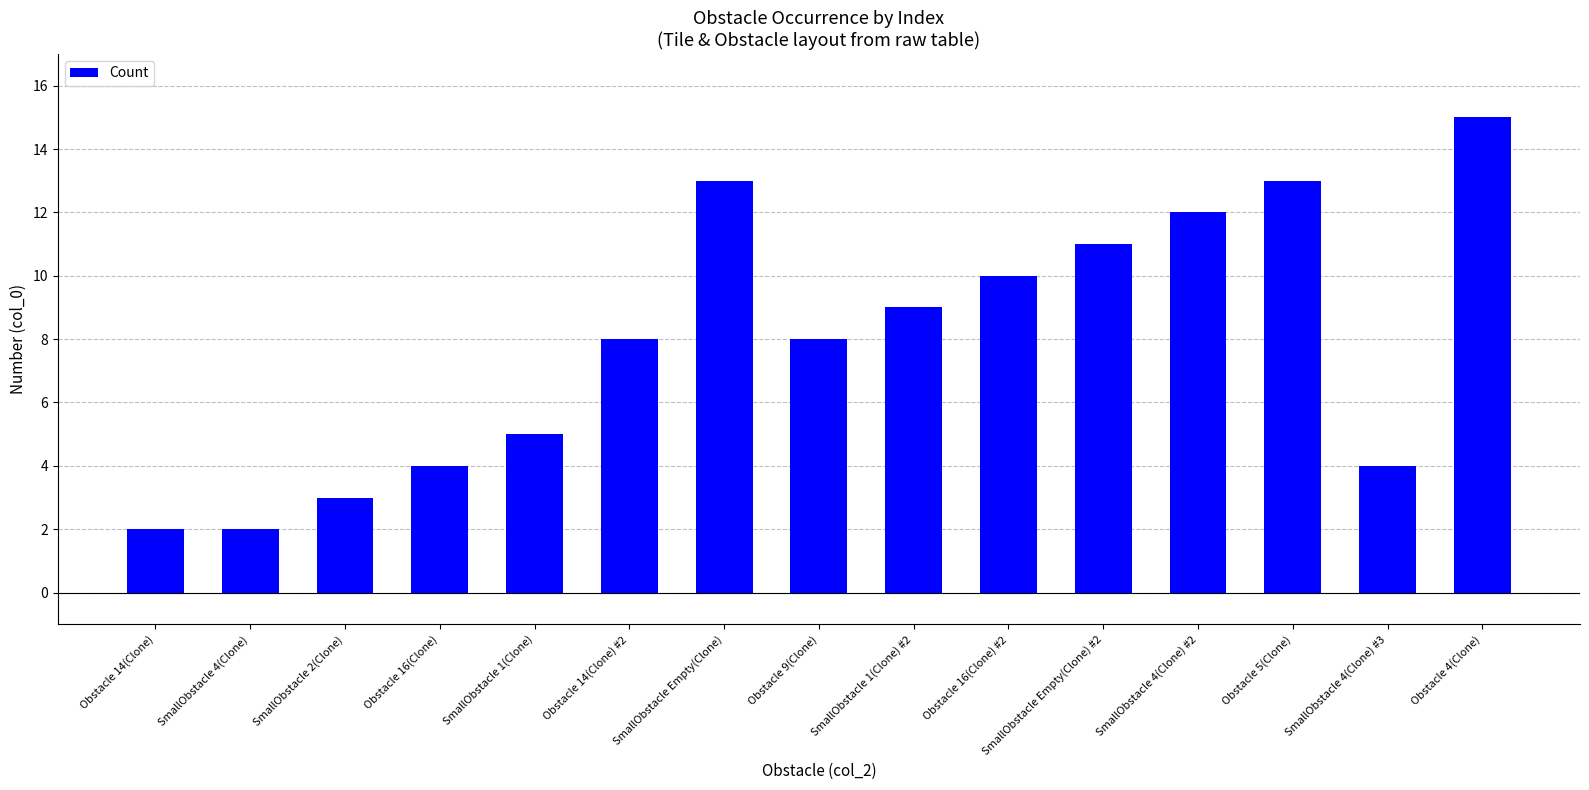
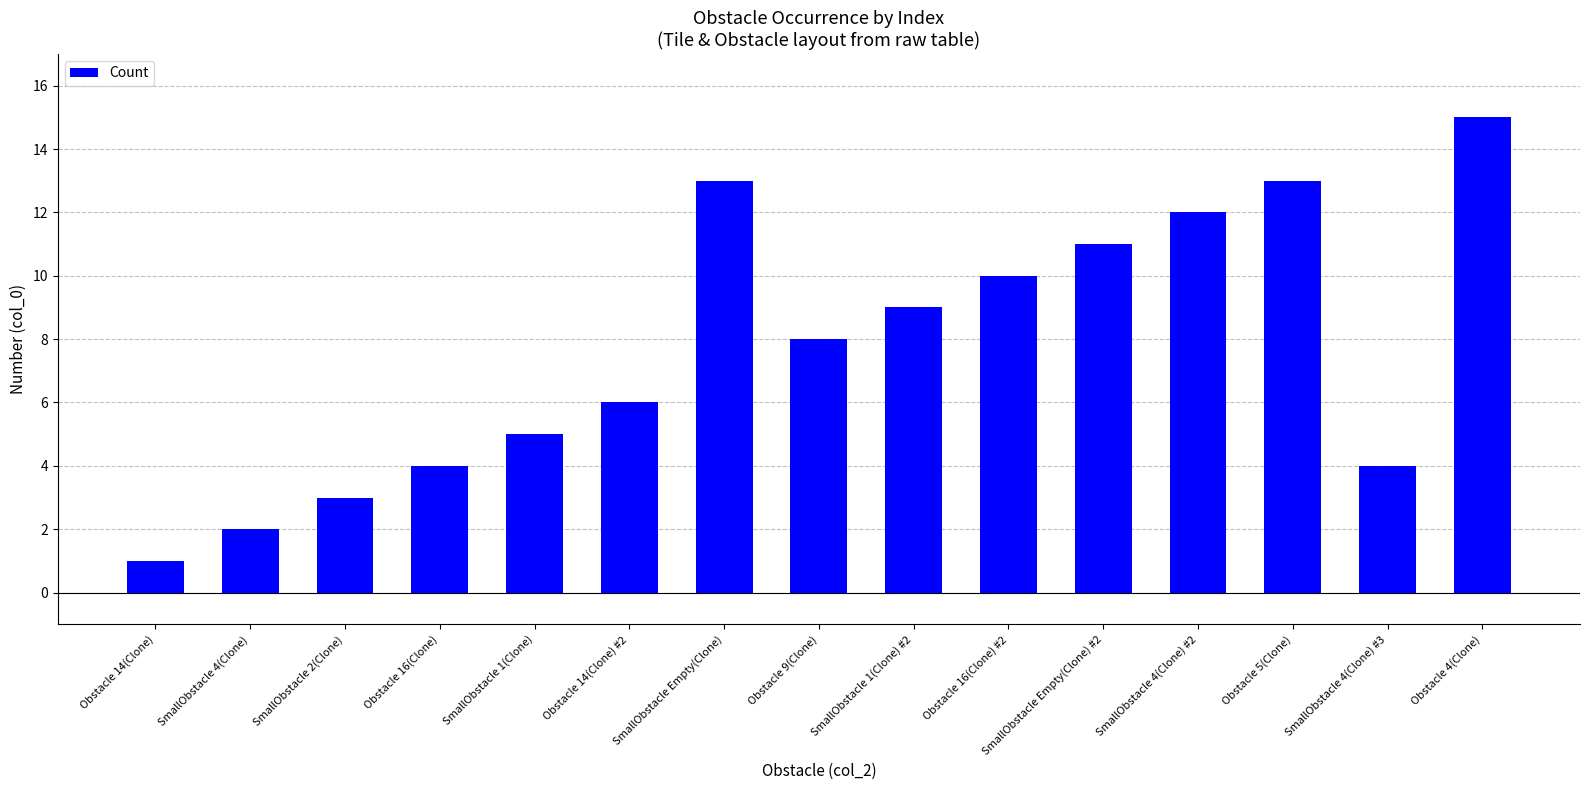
Obstacle 14(Clone): 2 -> 1
Obstacle 14(Clone) #2: 8 -> 6
